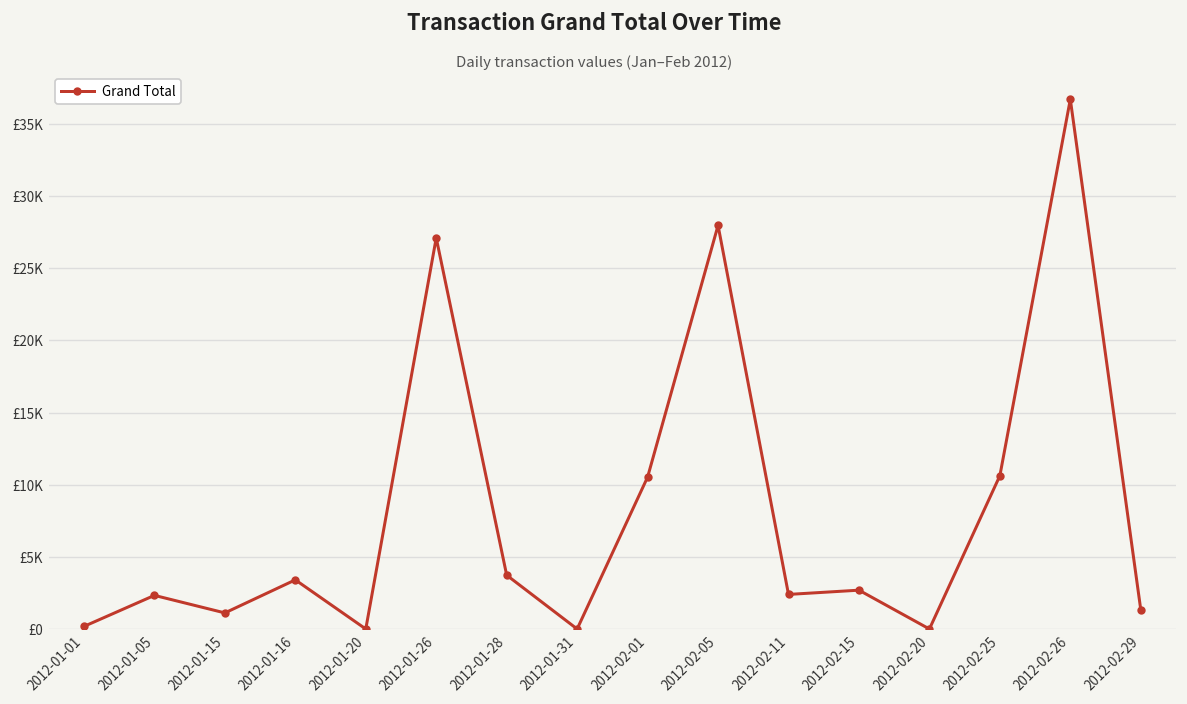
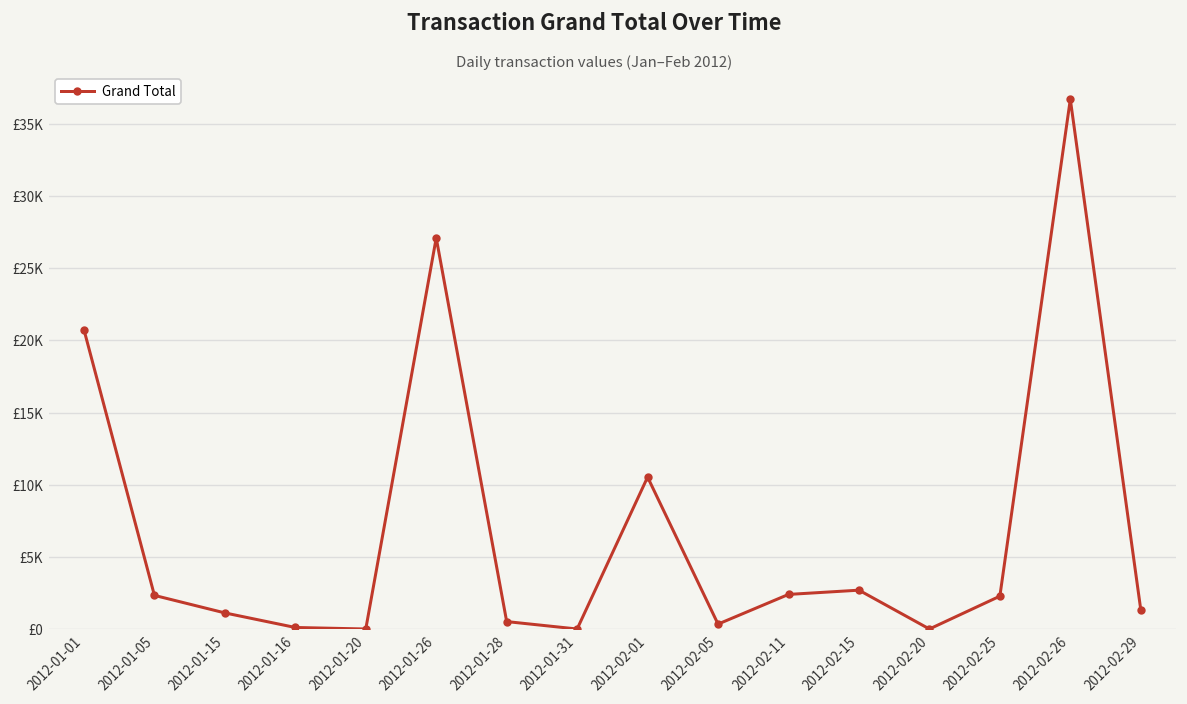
2012-01-01: £200 -> £20700
2012-01-16: £3400 -> £100
2012-01-28: £3700 -> £500
2012-02-05: £28000 -> £300
2012-02-25: £10600 -> £2300
